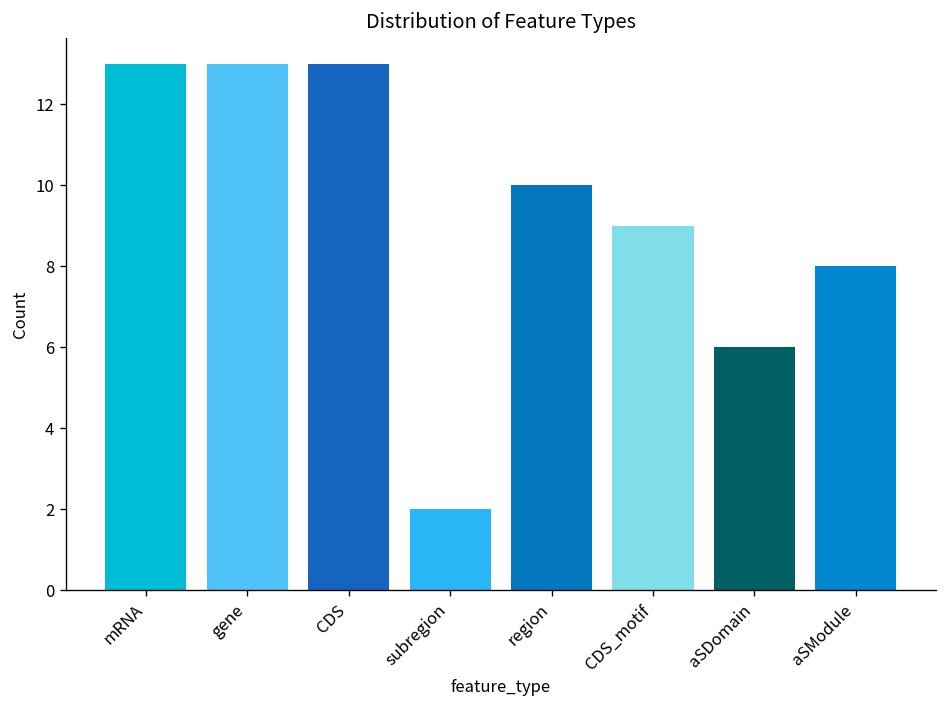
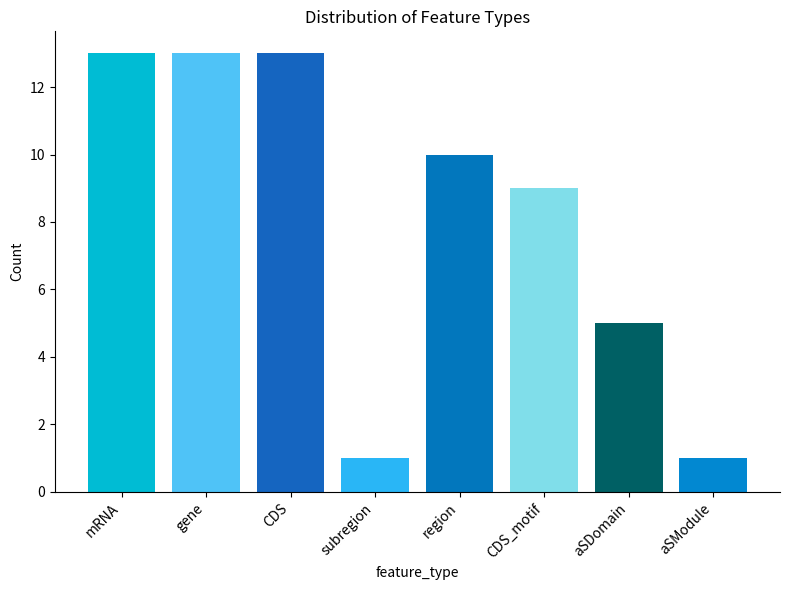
subregion: 2 -> 1
aSDomain: 6 -> 5
aSModule: 8 -> 1
